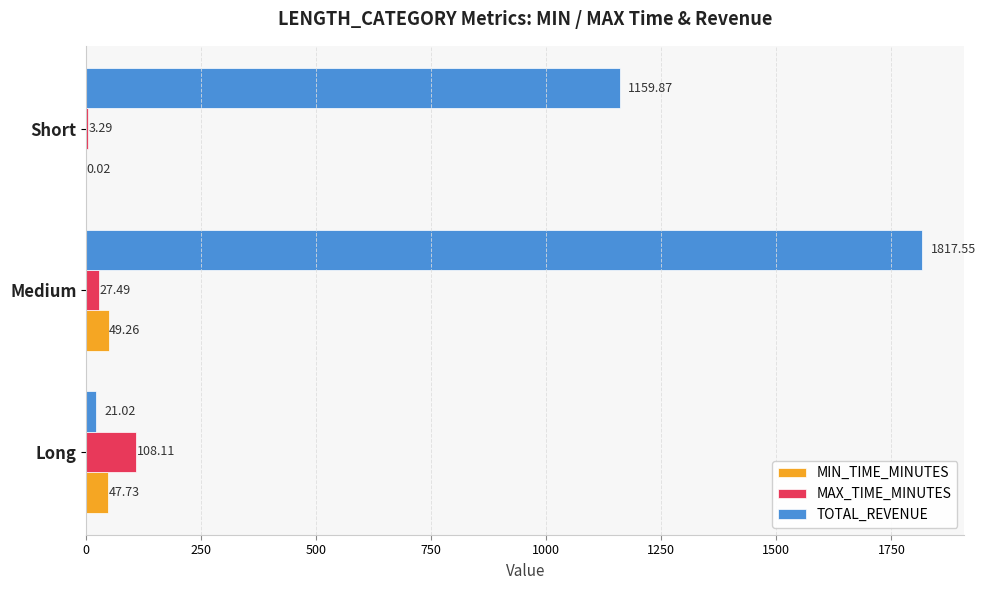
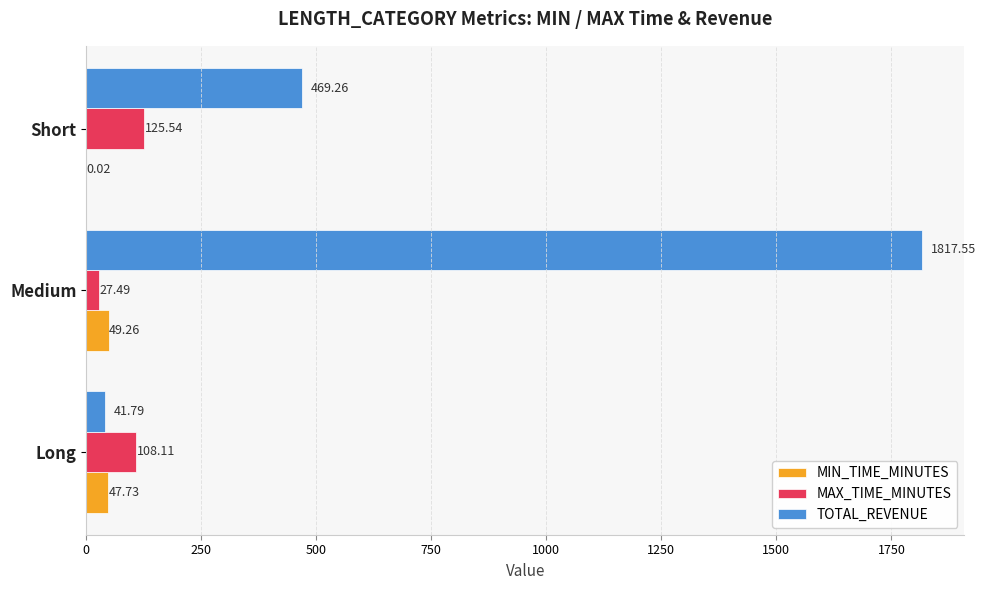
TOTAL_REVENUE, Short: 1159.87 -> 469.26
MAX_TIME_MINUTES, Short: 3.29 -> 125.54
TOTAL_REVENUE, Long: 21.02 -> 41.79
